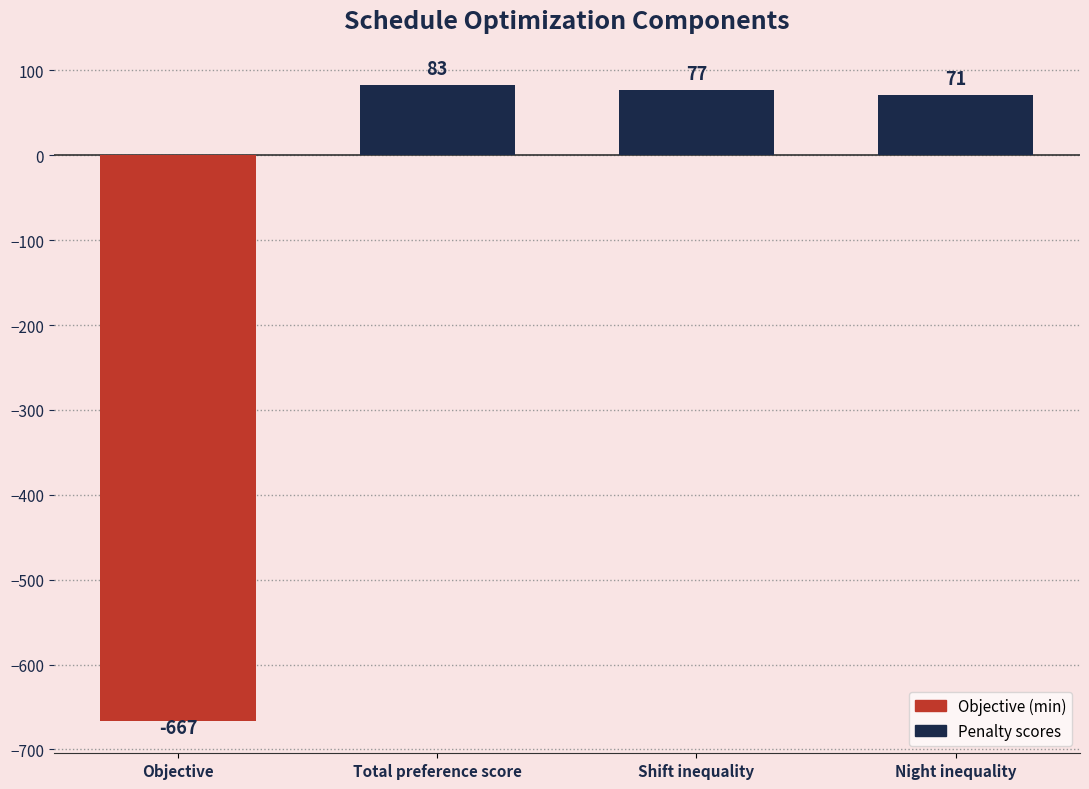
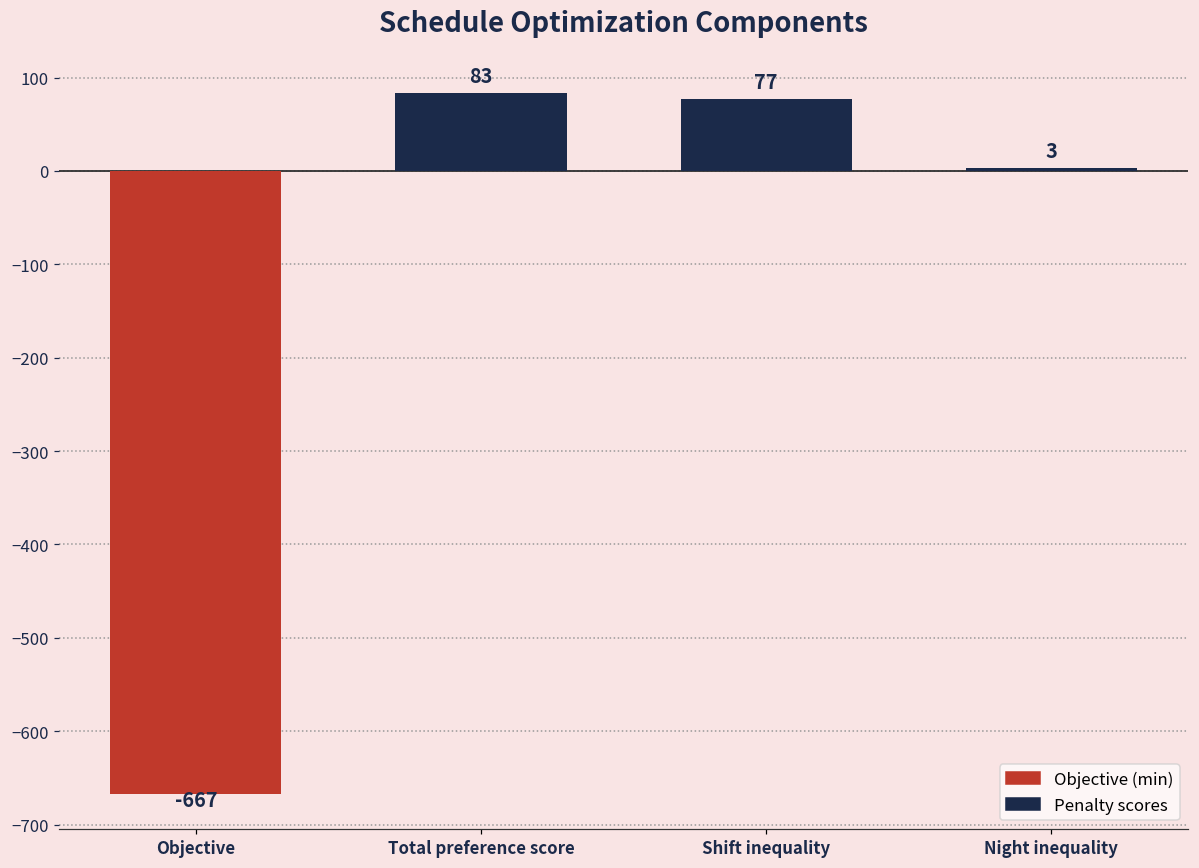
Night inequality: 71 -> 3
